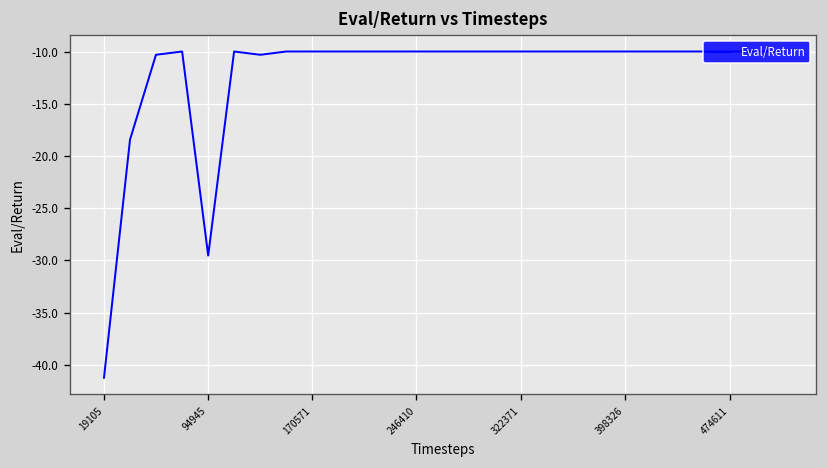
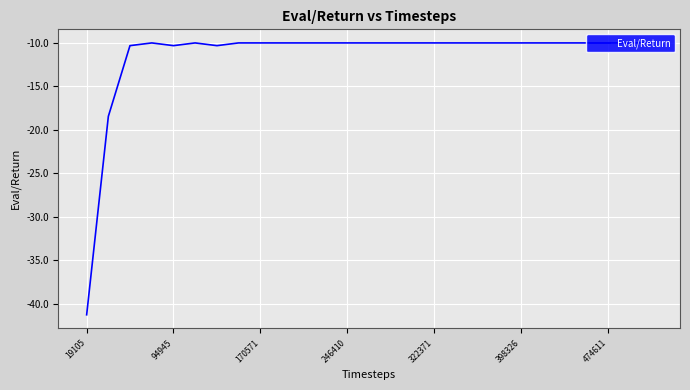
94945: -30 -> -10
